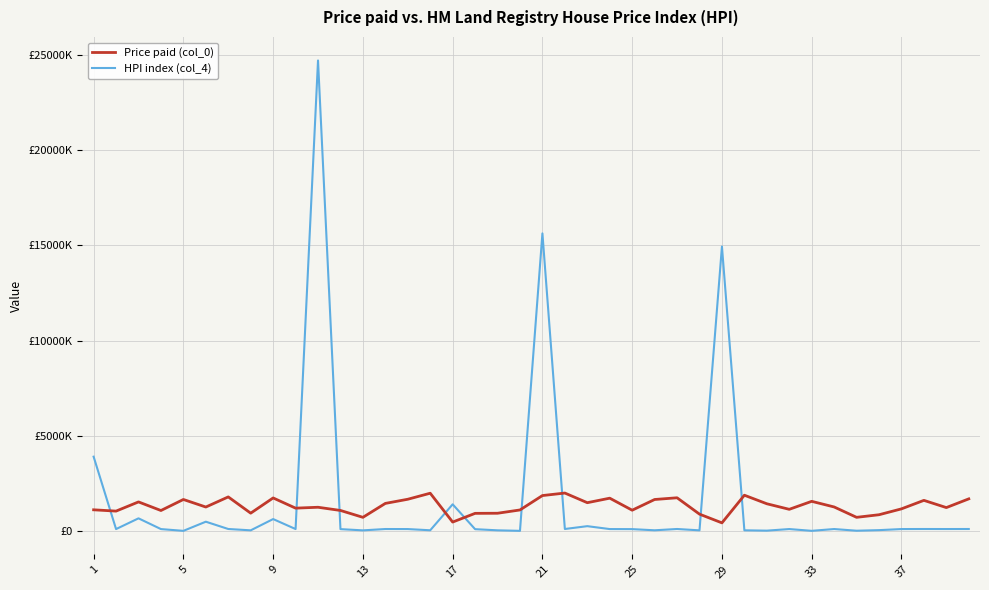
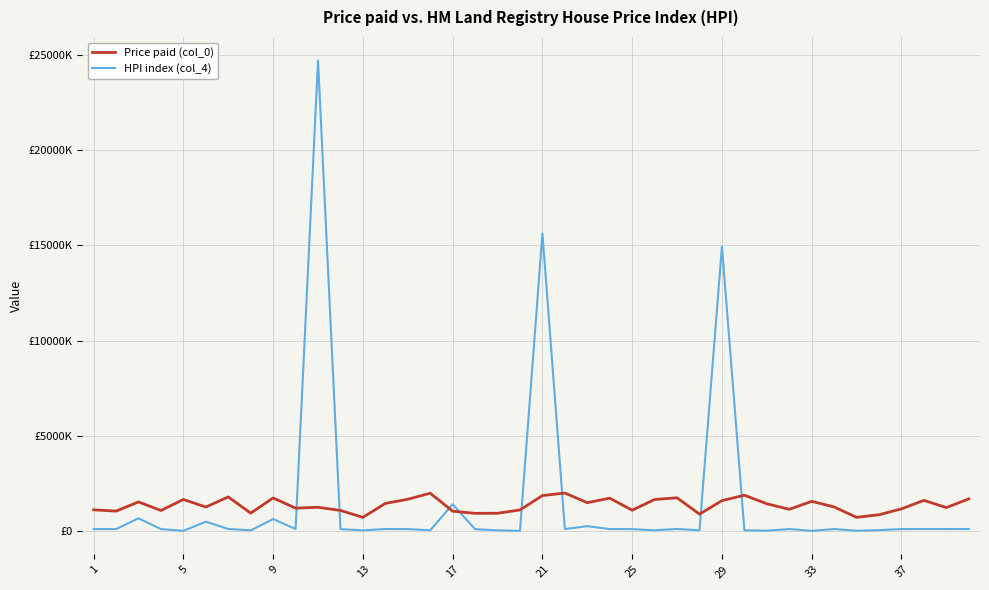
HPI index (col_4), 1: £3900000 -> £100000
Price paid (col_0), 17: £500000 -> £1000000
Price paid (col_0), 29: £400000 -> £1600000
